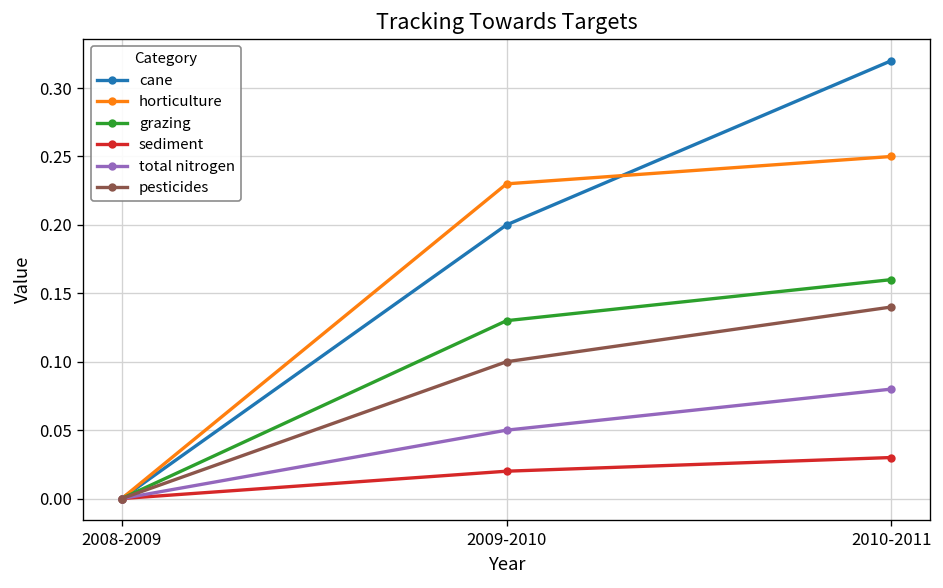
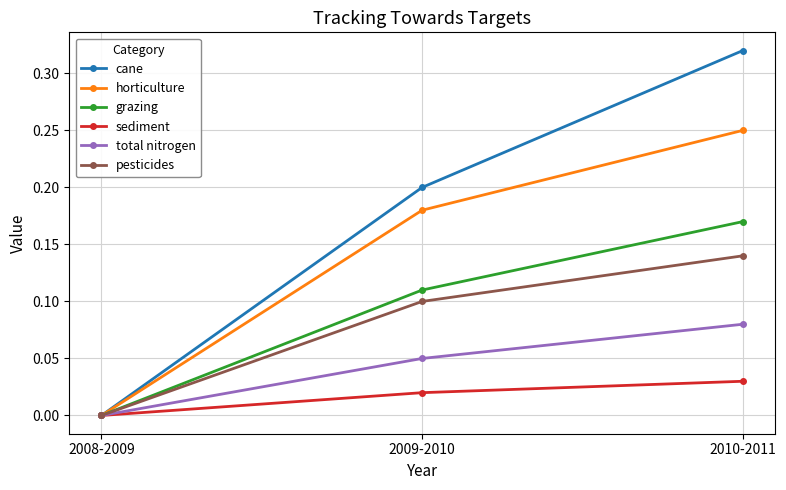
horticulture, 2009-2010: 0.23 -> 0.18
grazing, 2009-2010: 0.13 -> 0.11
grazing, 2010-2011: 0.16 -> 0.17
